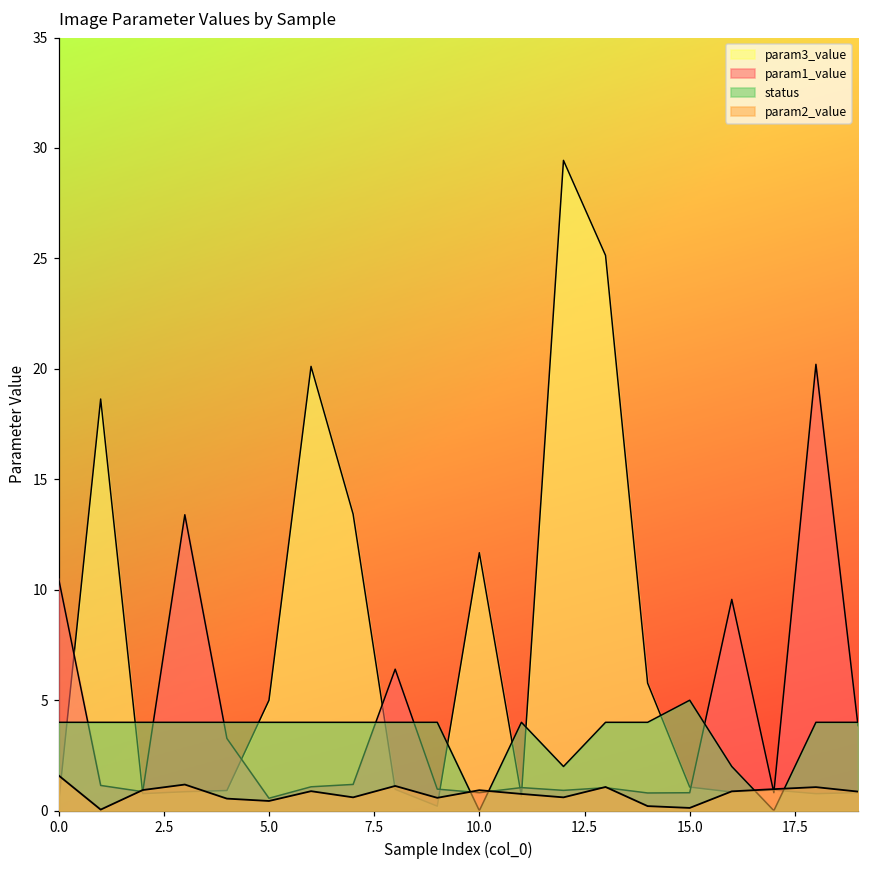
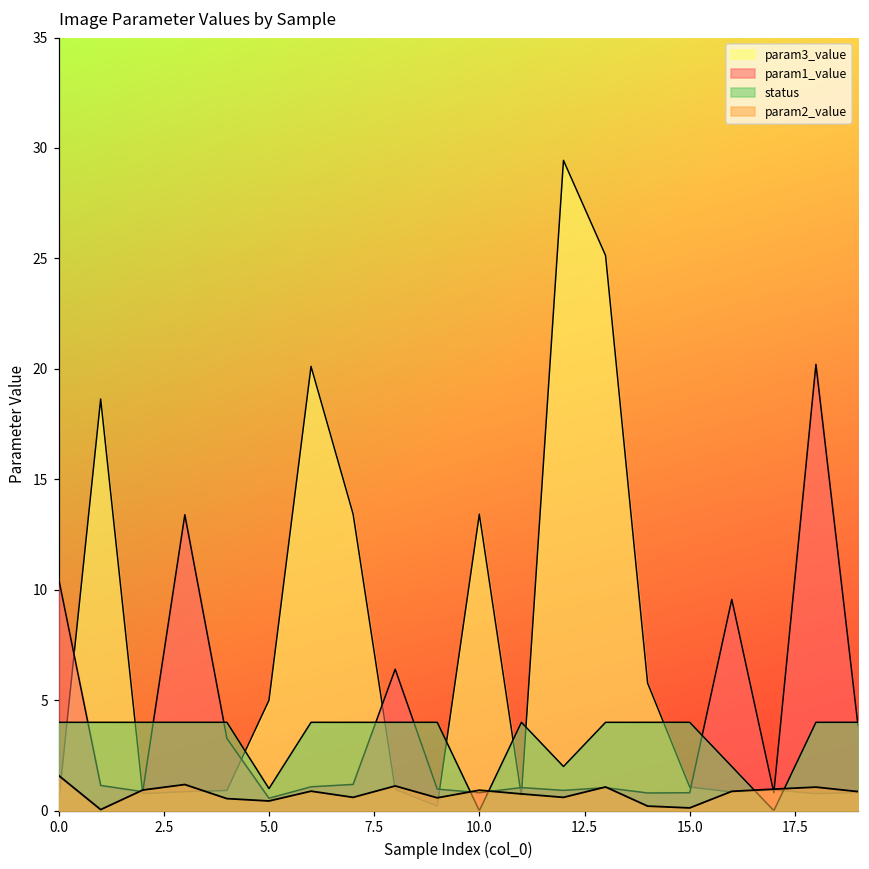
status, 5.0: 4 -> 1
param3_value, 10.0: 11.7 -> 13.4
status, 15.0: 5 -> 4
